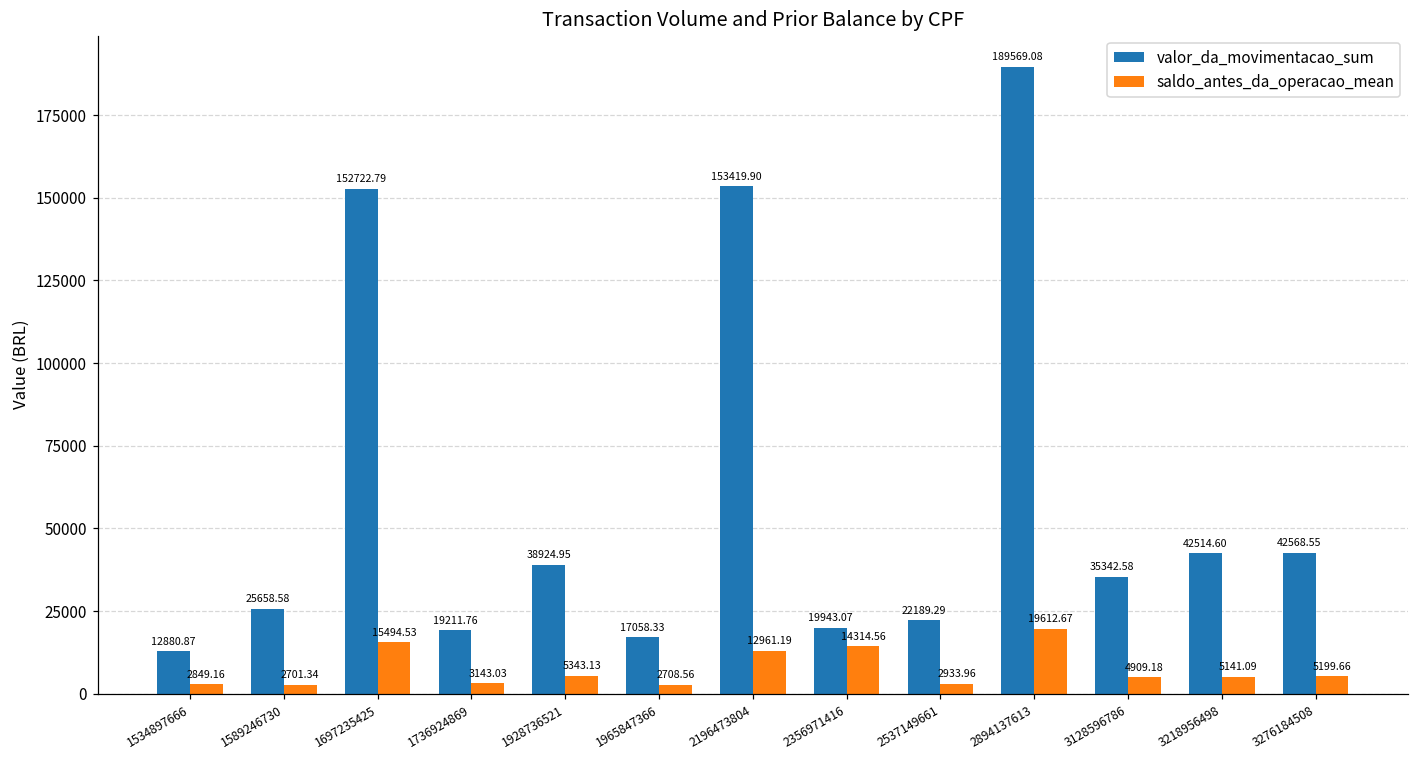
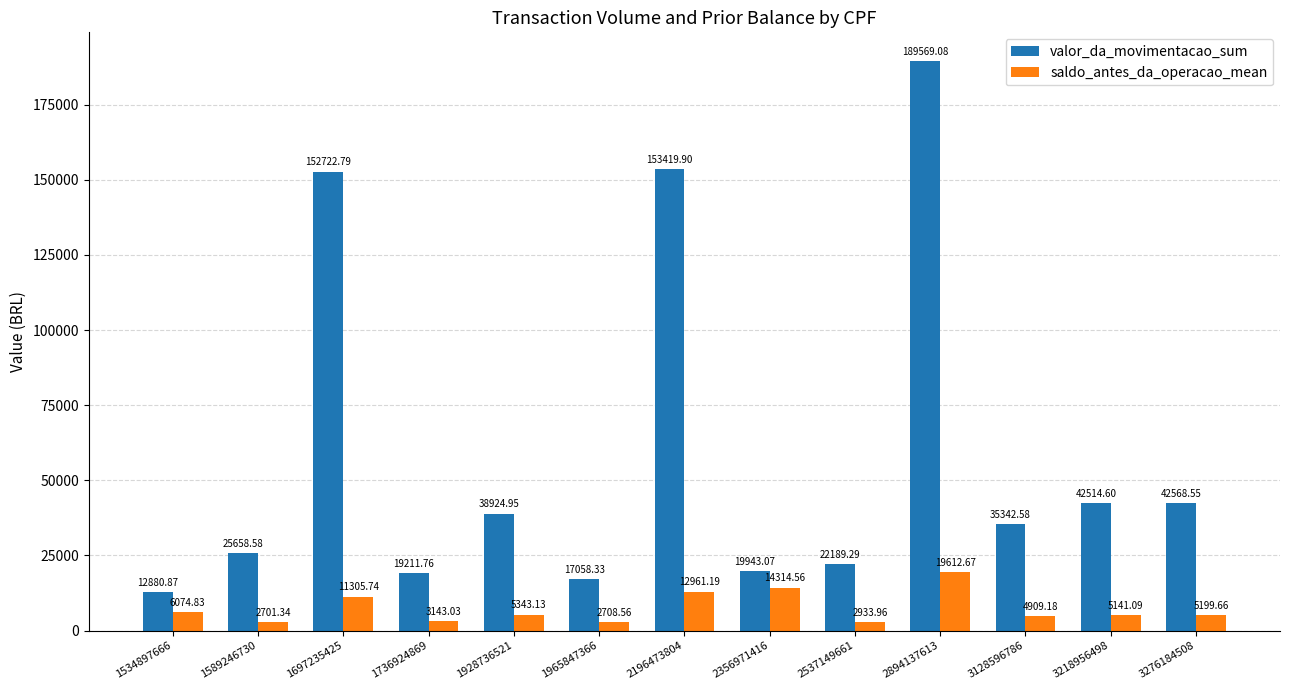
saldo_antes_da_operacao_mean, 1534897666: 2849.16 -> 6074.83
saldo_antes_da_operacao_mean, 1697235425: 15494.53 -> 11305.74
